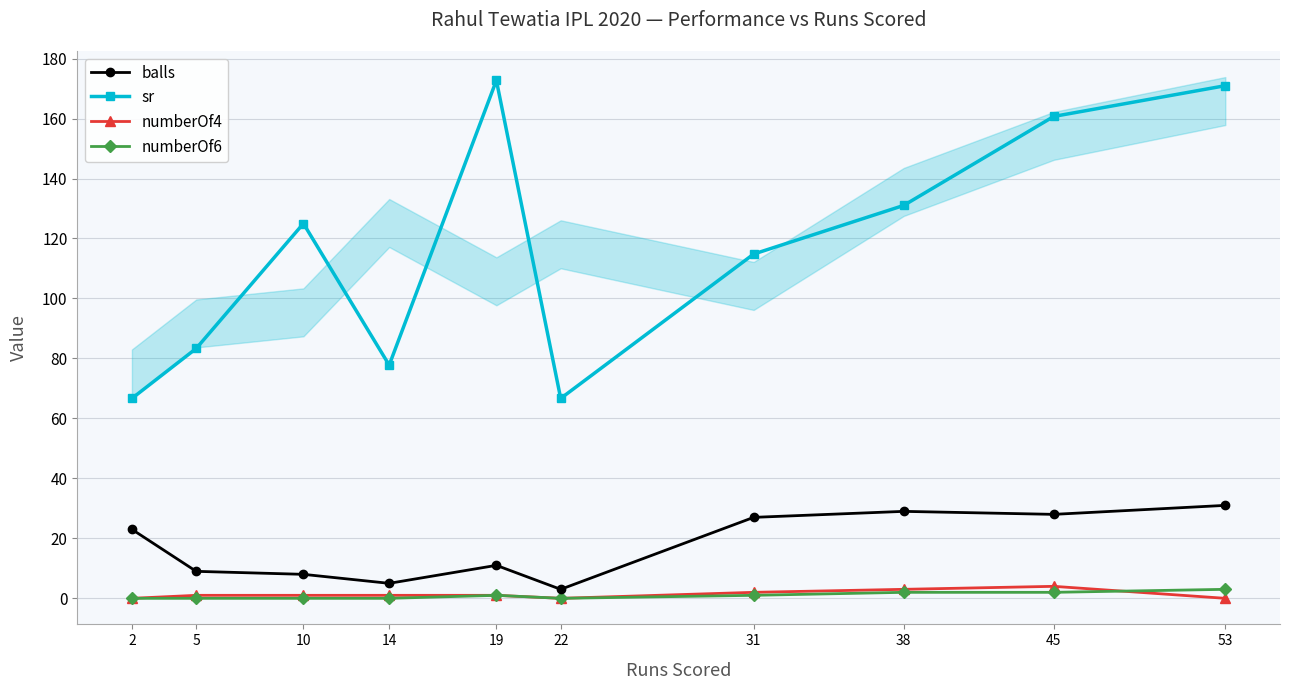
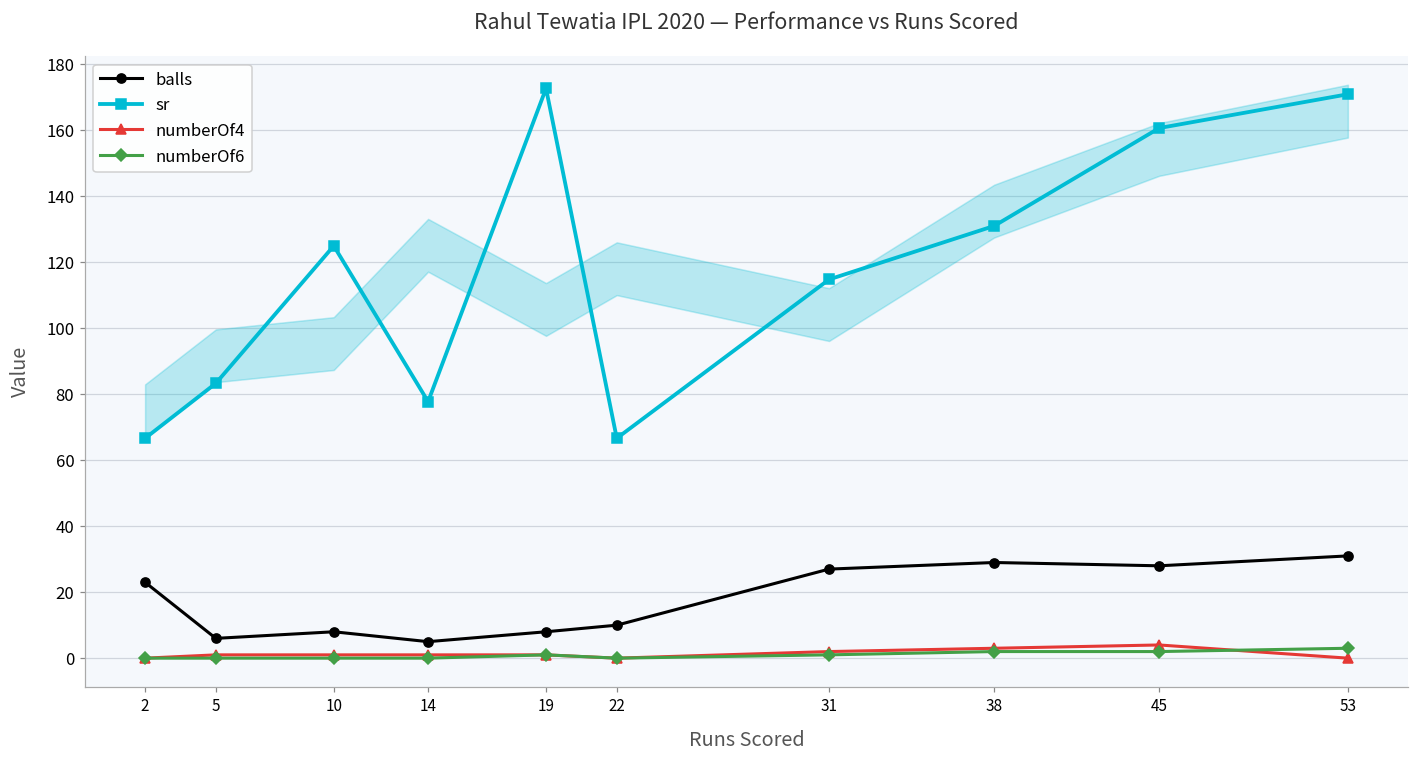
balls, 5: 9 -> 6
balls, 19: 11 -> 8
balls, 22: 3 -> 10
